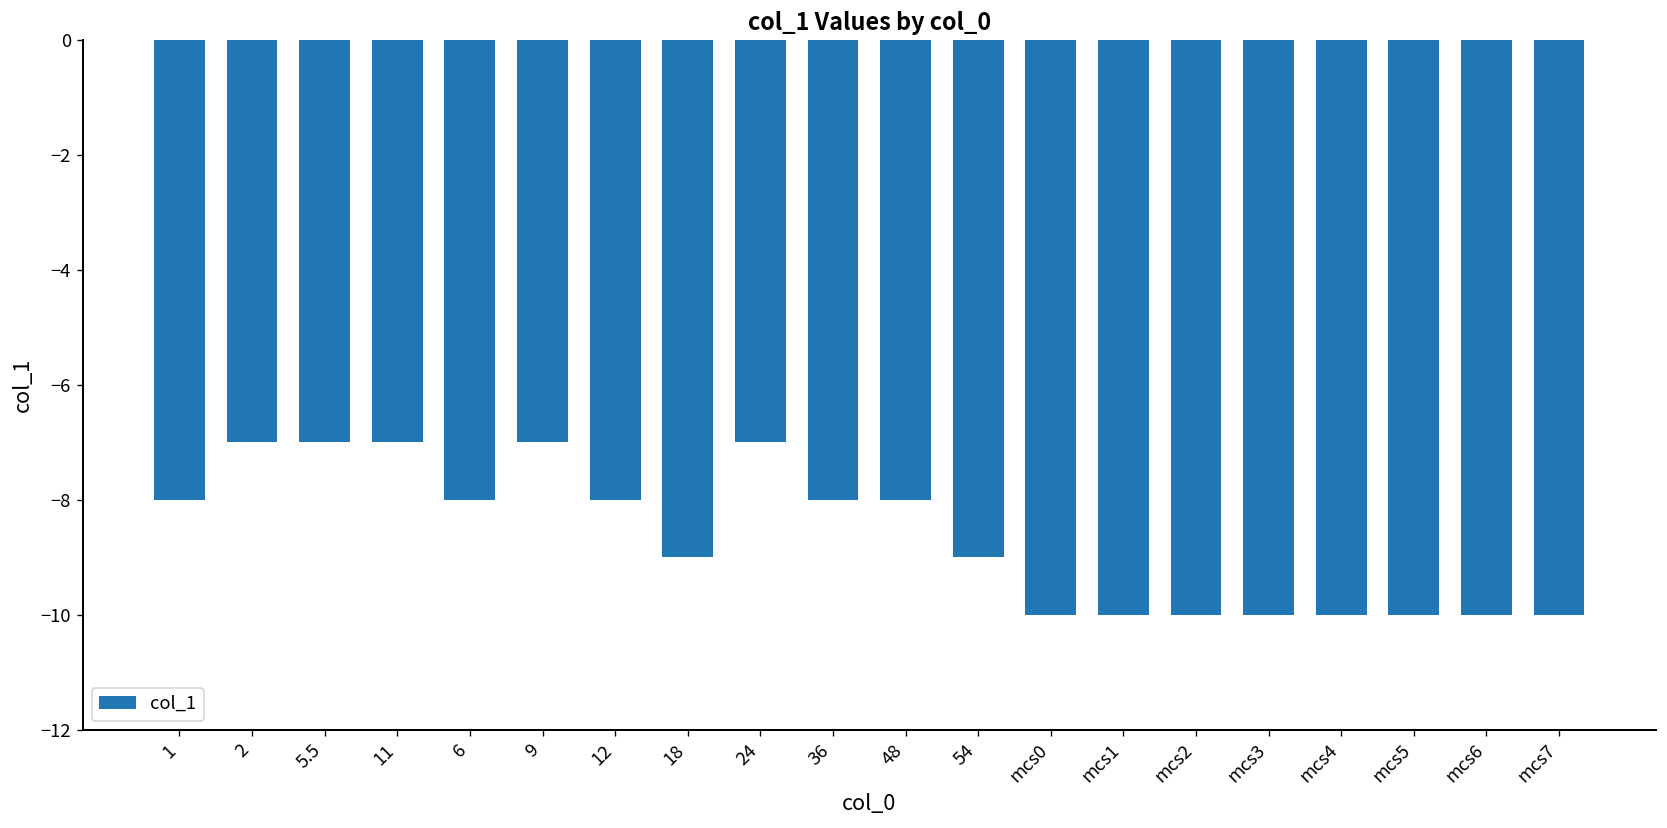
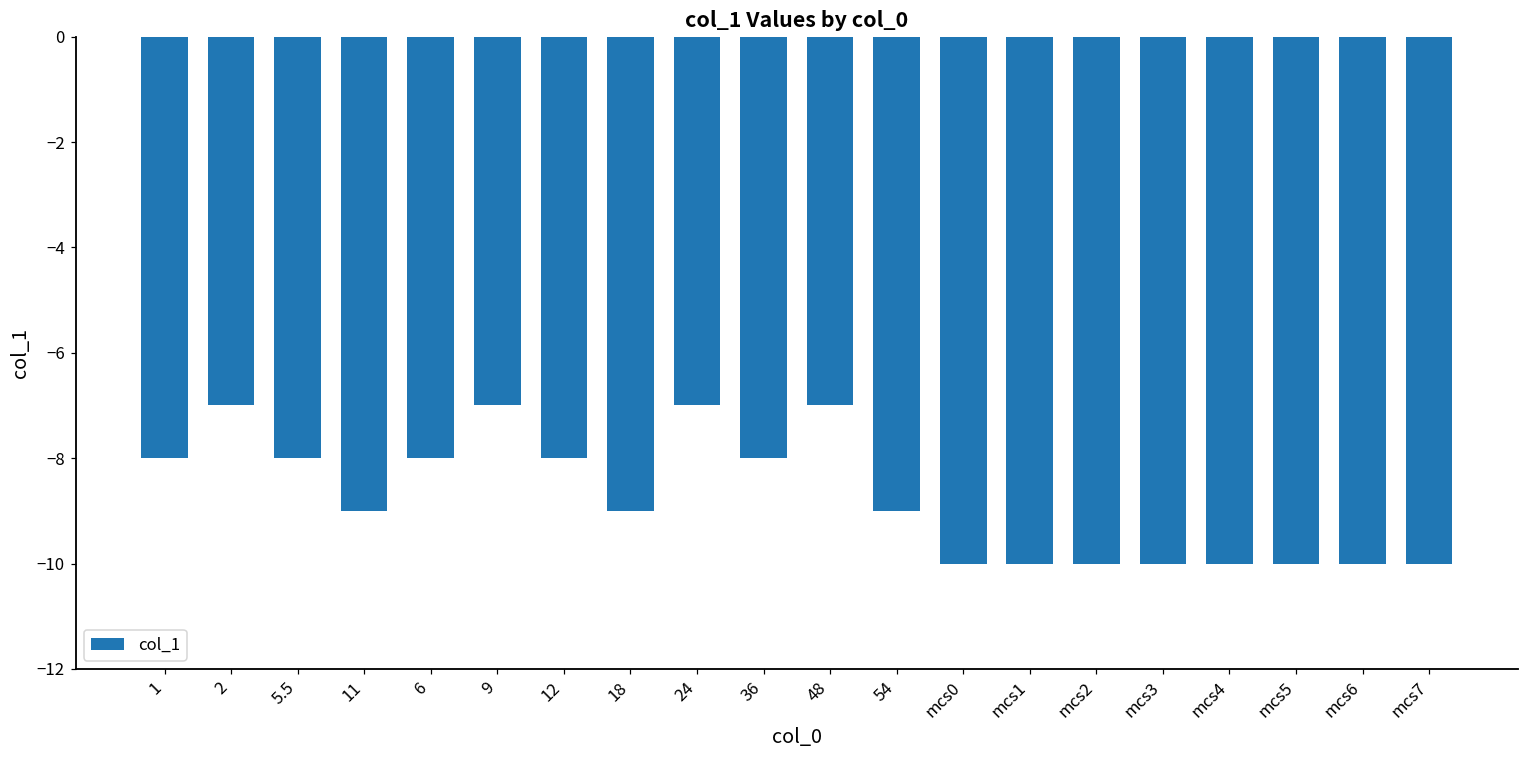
5.5: -7 -> -8
11: -7 -> -9
48: -8 -> -7
